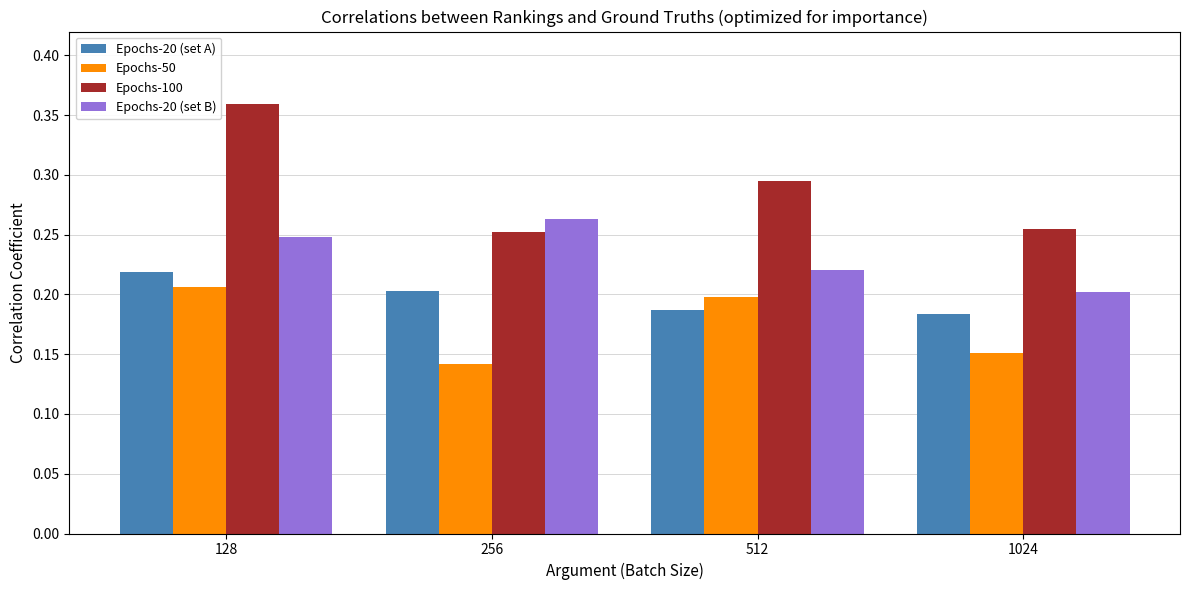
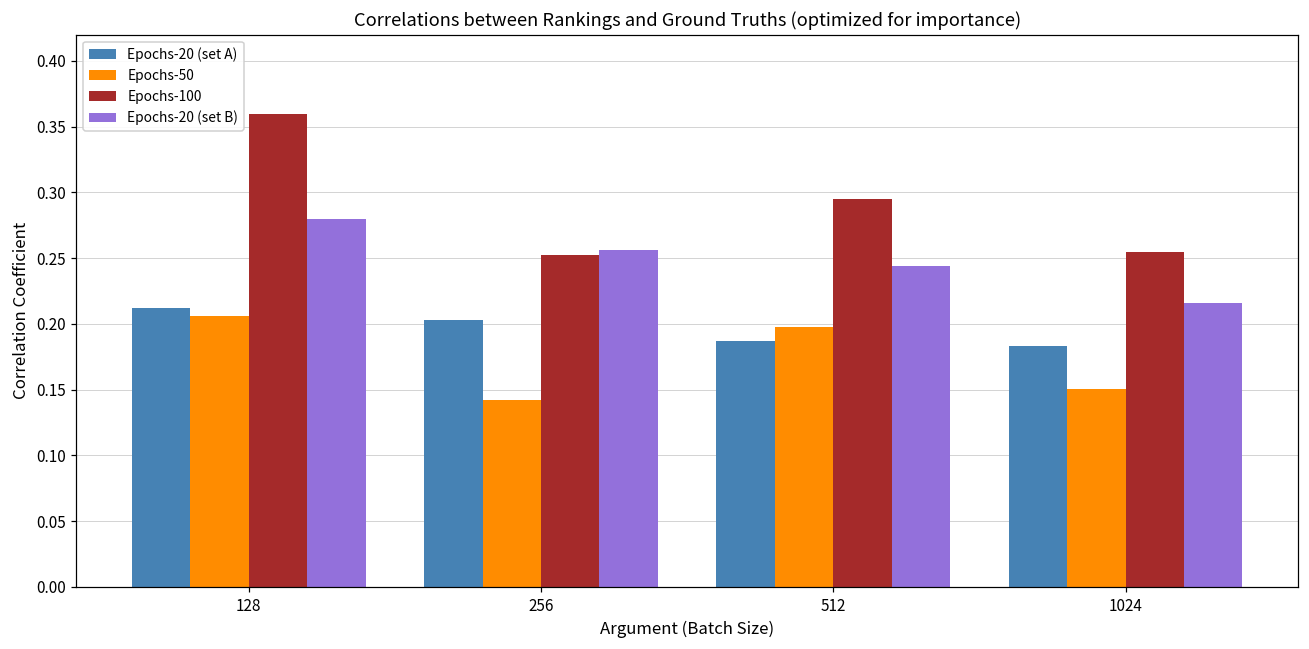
Epochs-20 (set A), 128: 0.219 -> 0.212
Epochs-20 (set B), 128: 0.248 -> 0.280
Epochs-20 (set B), 256: 0.263 -> 0.256
Epochs-20 (set B), 512: 0.221 -> 0.244
Epochs-20 (set B), 1024: 0.202 -> 0.216
